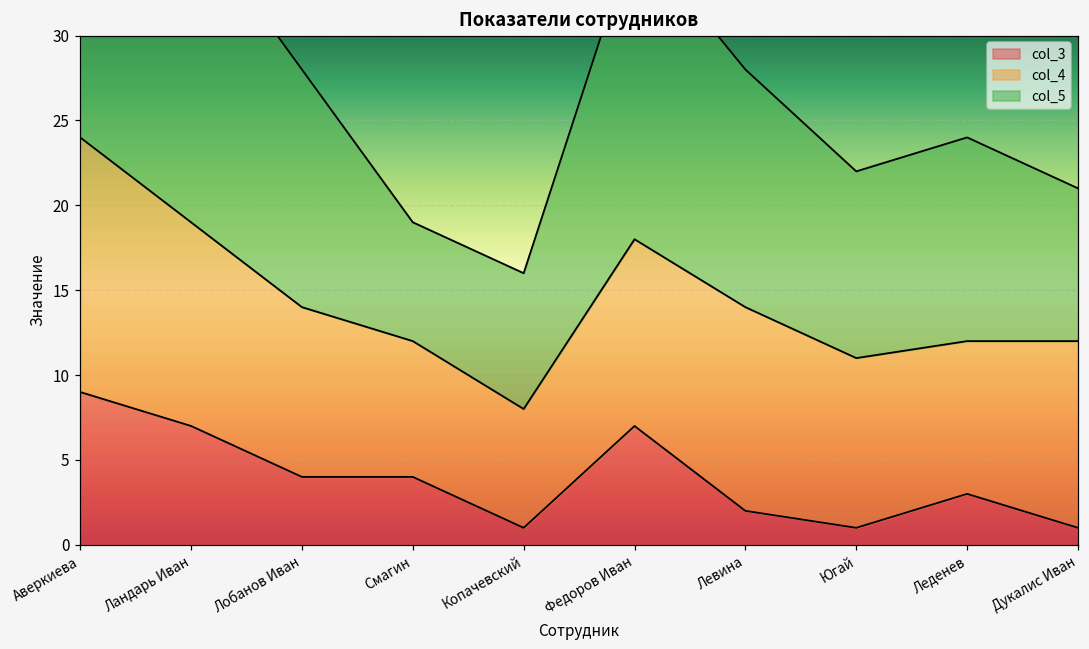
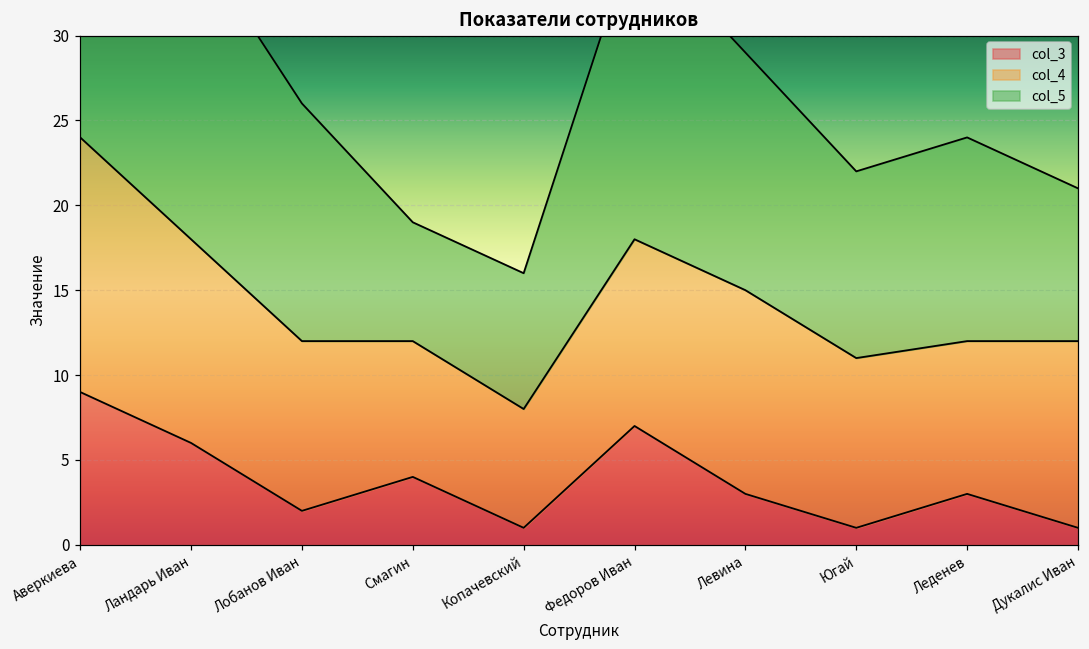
col_3, Ландарь Иван: 7 -> 6
col_3, Лобанов Иван: 4 -> 2
col_3, Левина: 2 -> 3
